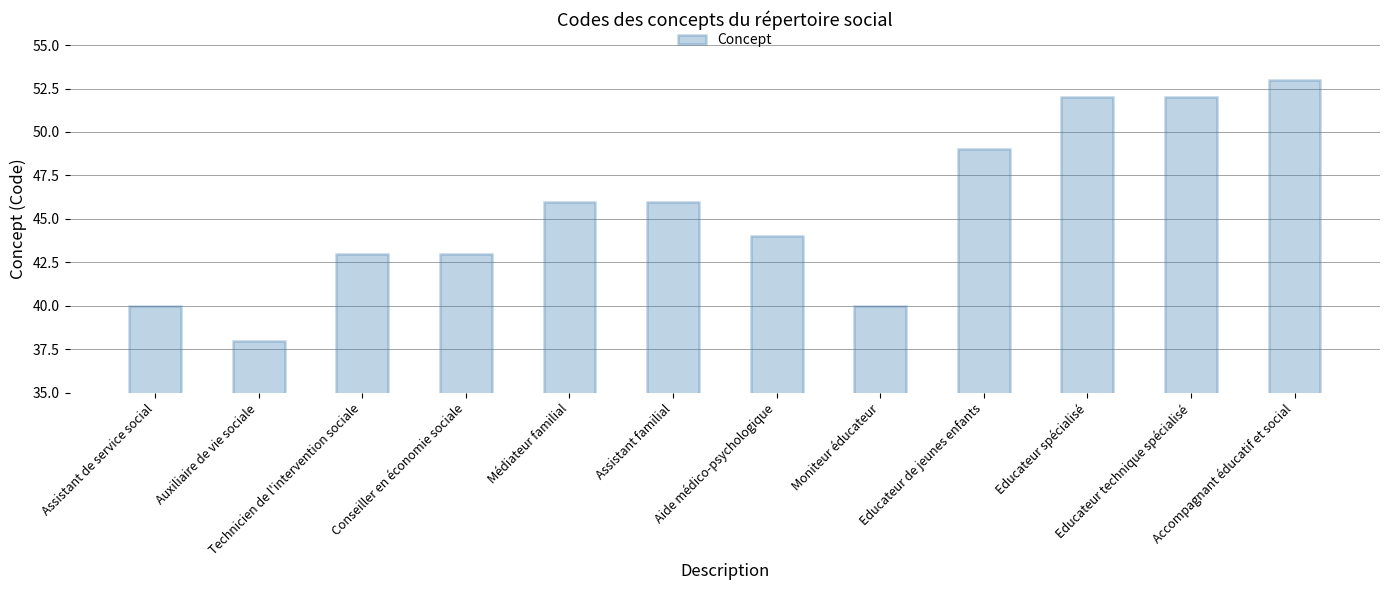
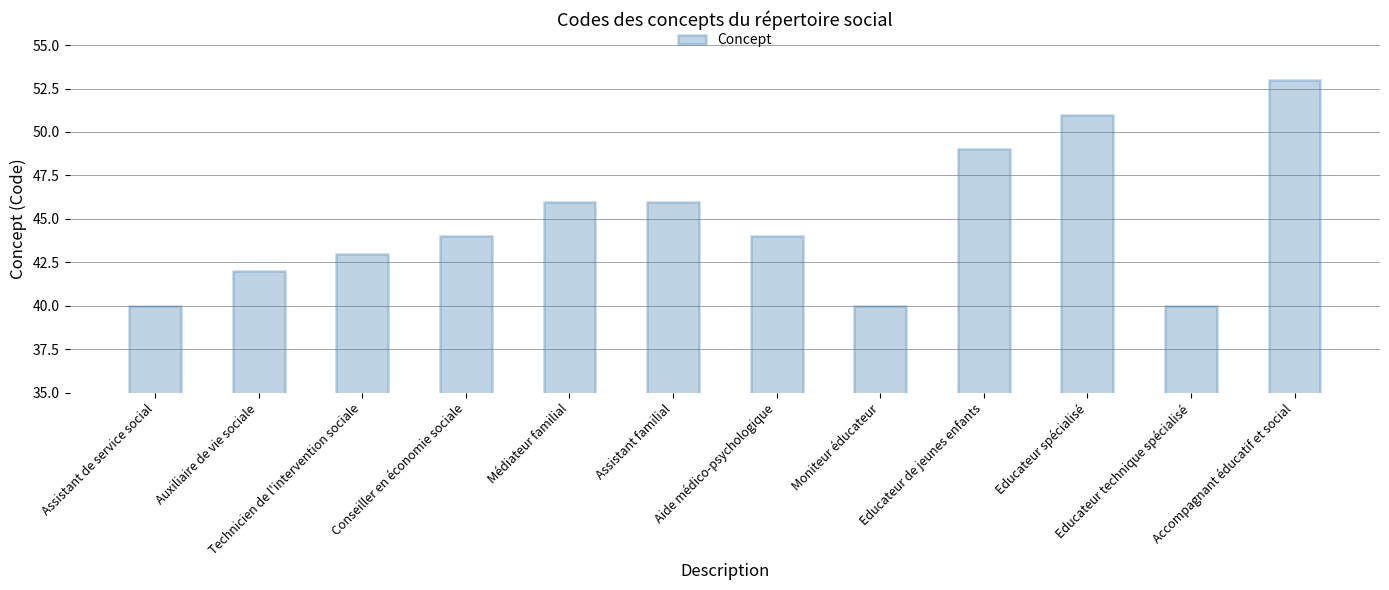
Auxiliaire de vie sociale: 38 -> 42
Conseiller en économie sociale: 43 -> 44
Educateur spécialisé: 52 -> 51
Educateur technique spécialisé: 52 -> 40
